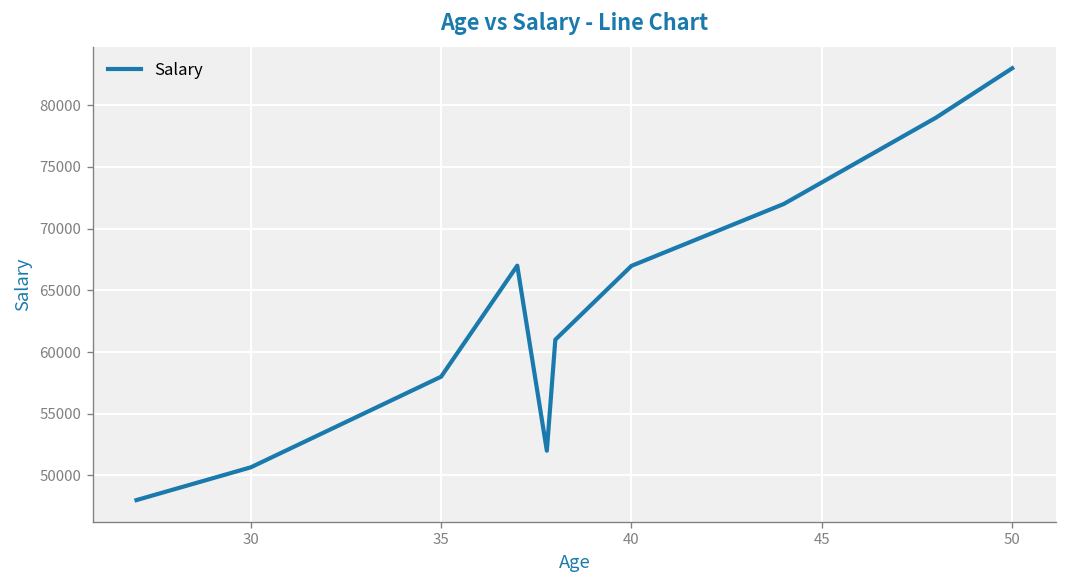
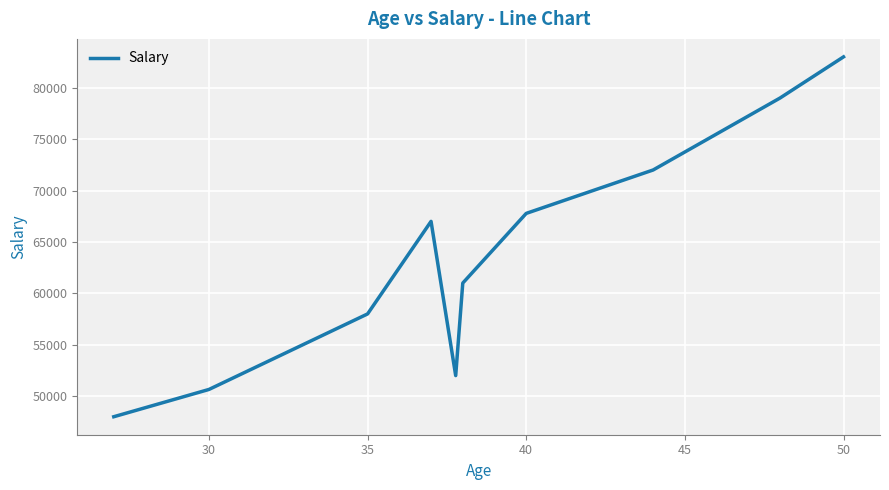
40: 67000 -> 67800
